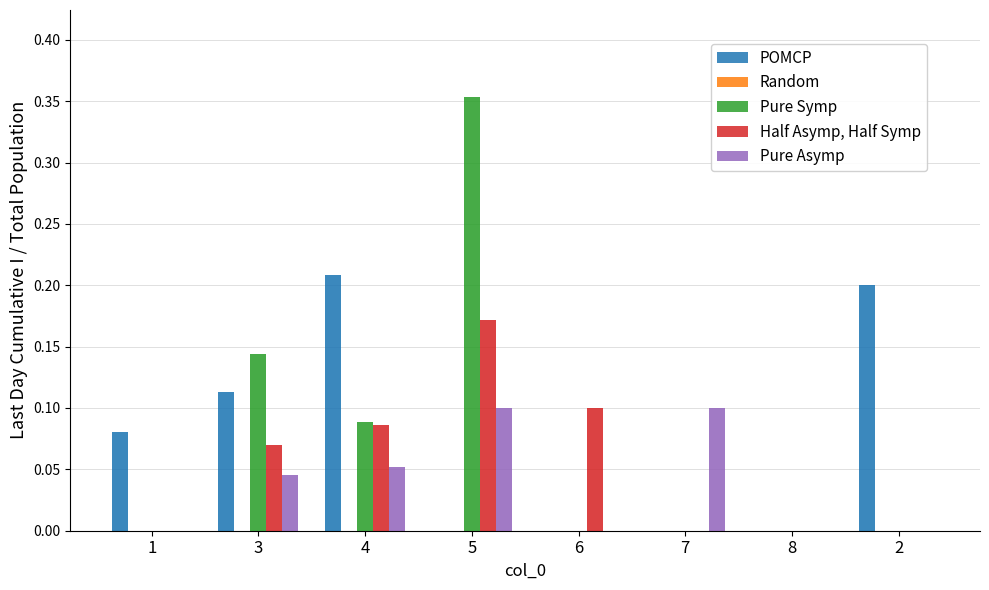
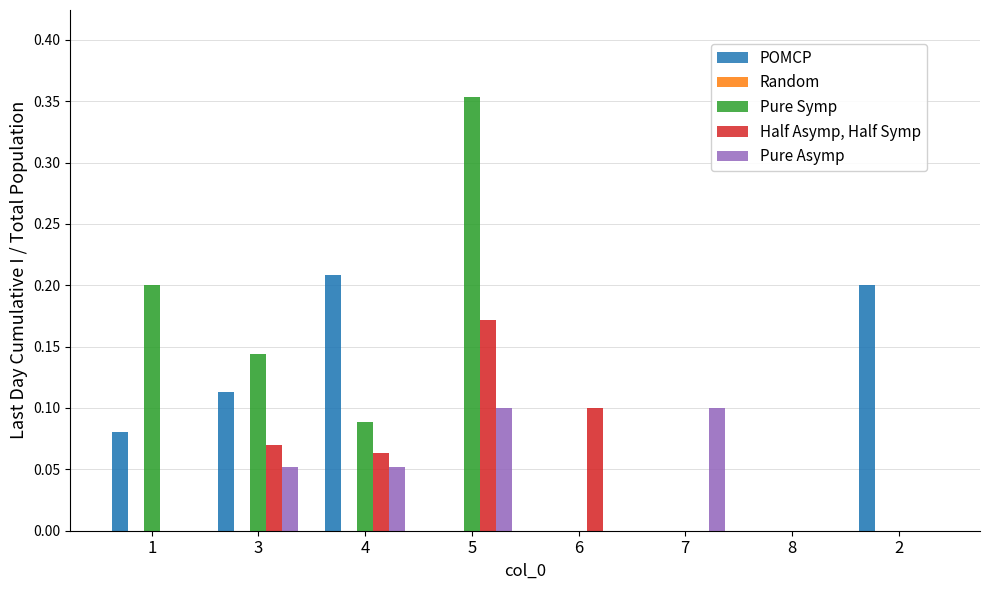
Pure Symp, 1: 0.0 -> 0.2
Pure Asymp, 3: 0.045 -> 0.052
Half Asymp, Half Symp, 4: 0.086 -> 0.063
